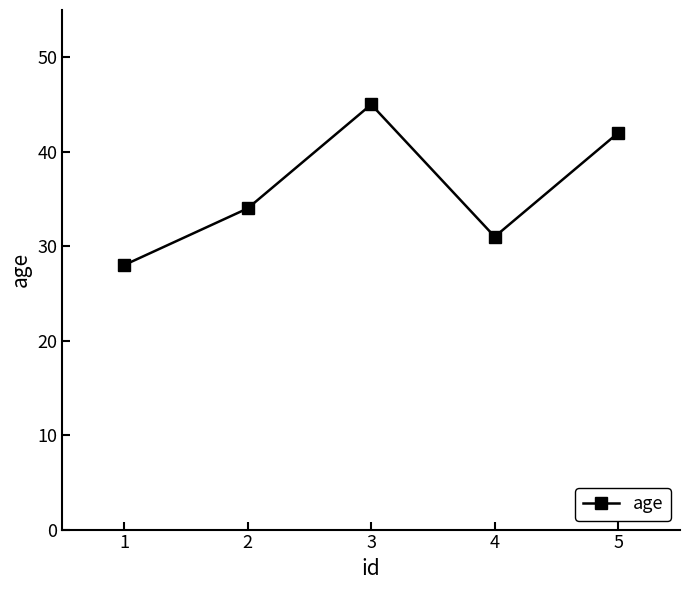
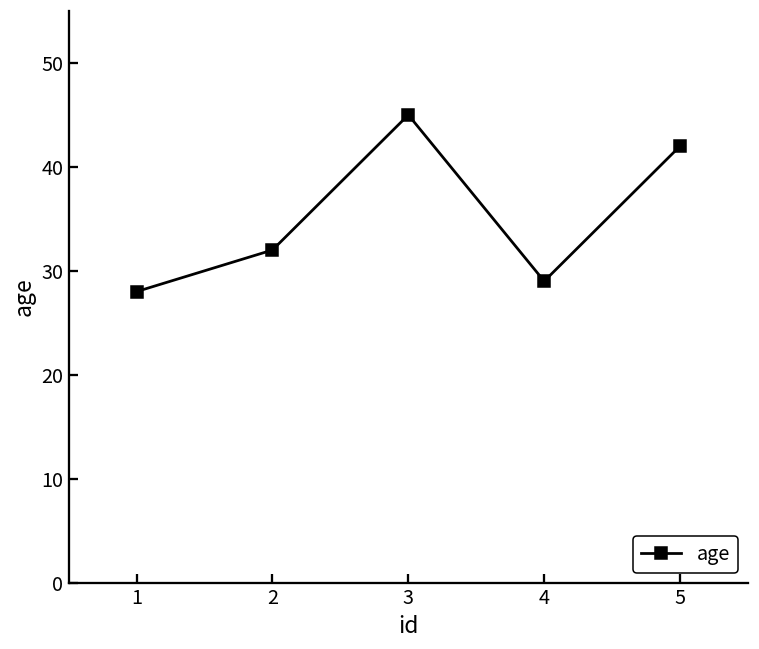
2: 34 -> 32
4: 31 -> 29
